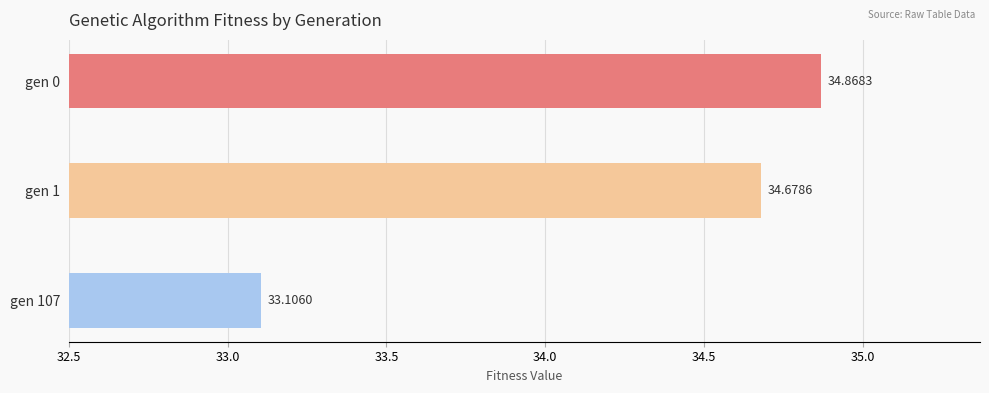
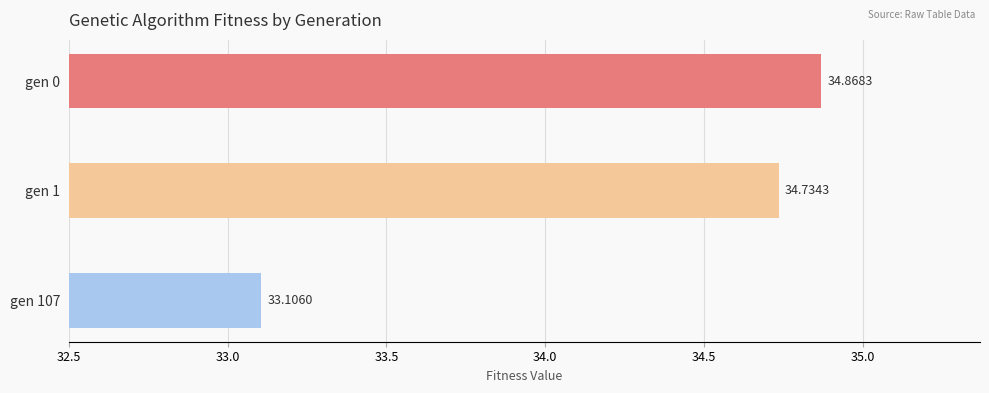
gen 1: 34.6786 -> 34.7343
